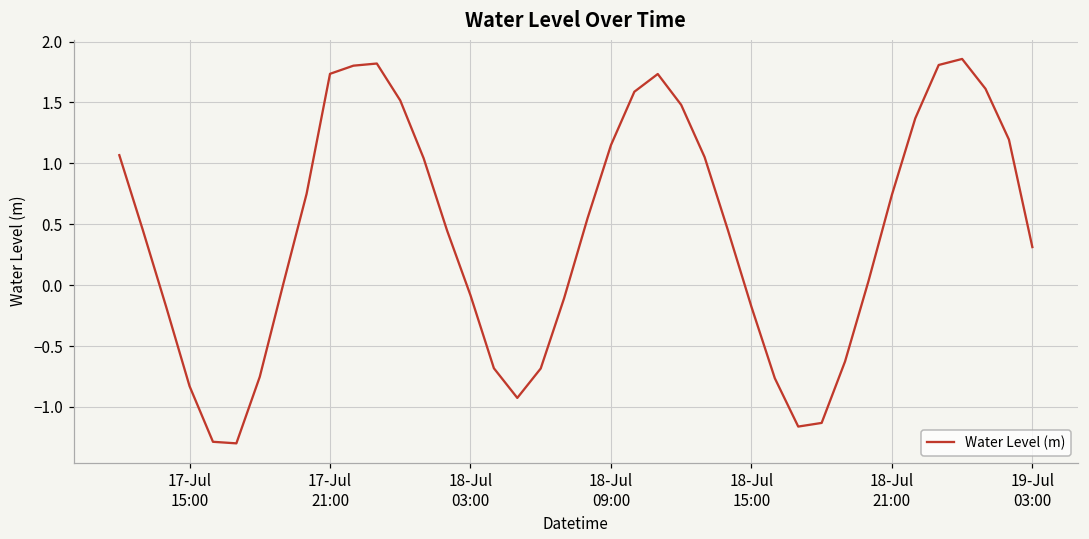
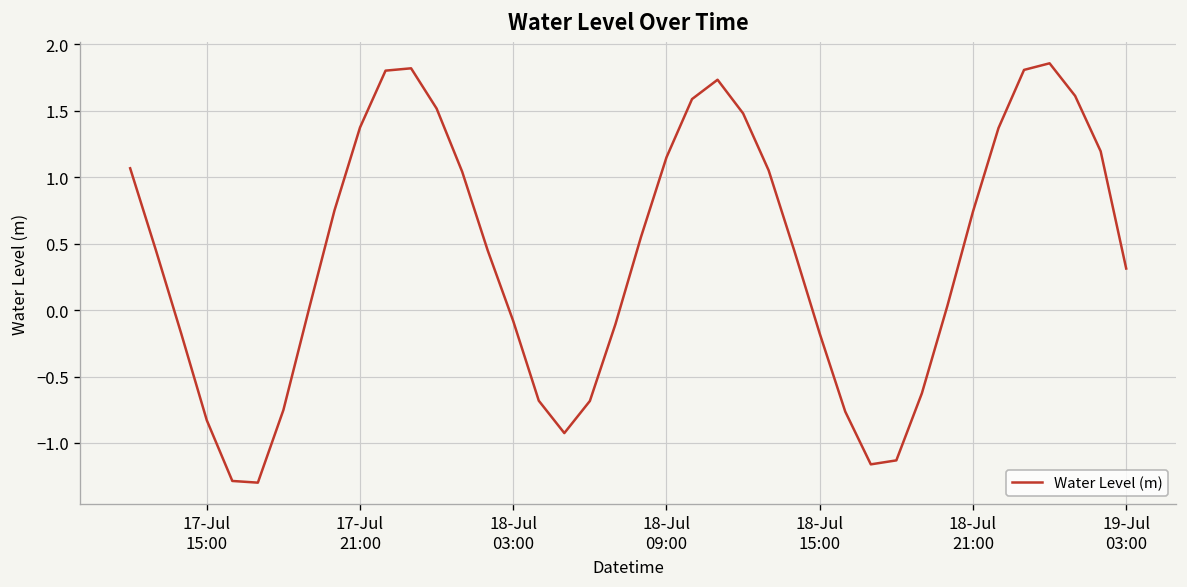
17-Jul 21:00: 1.73 -> 1.37
